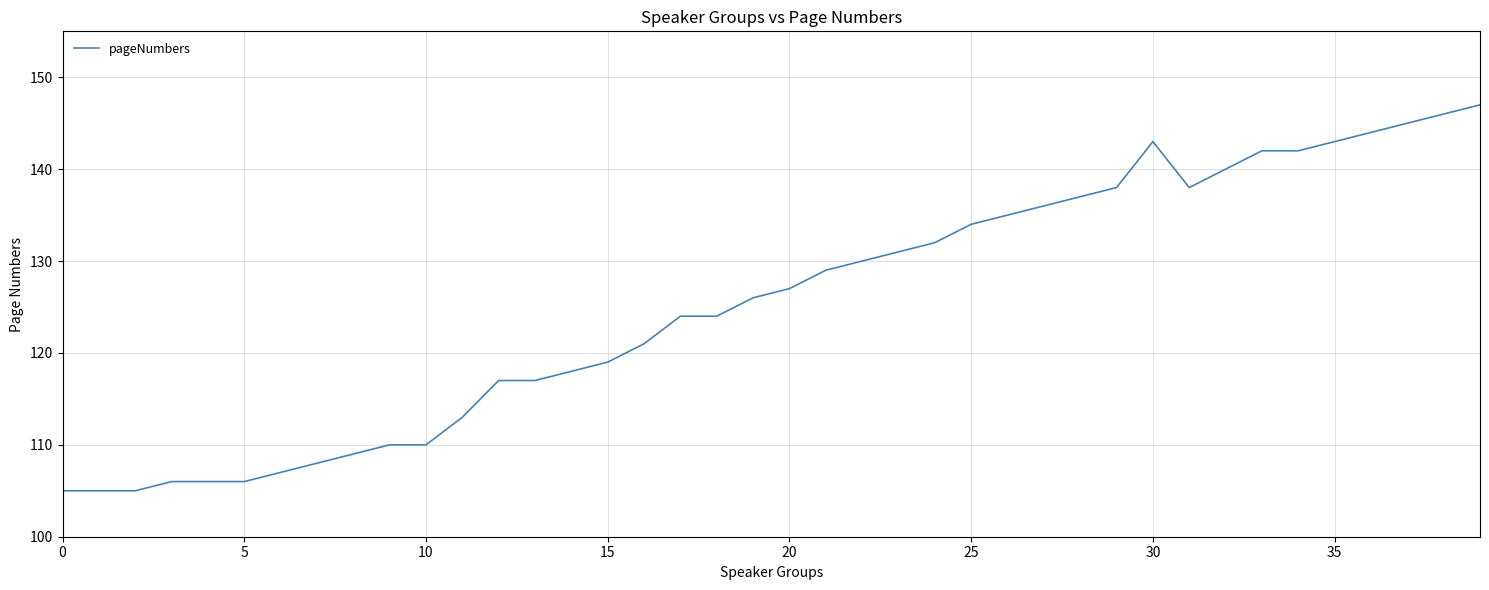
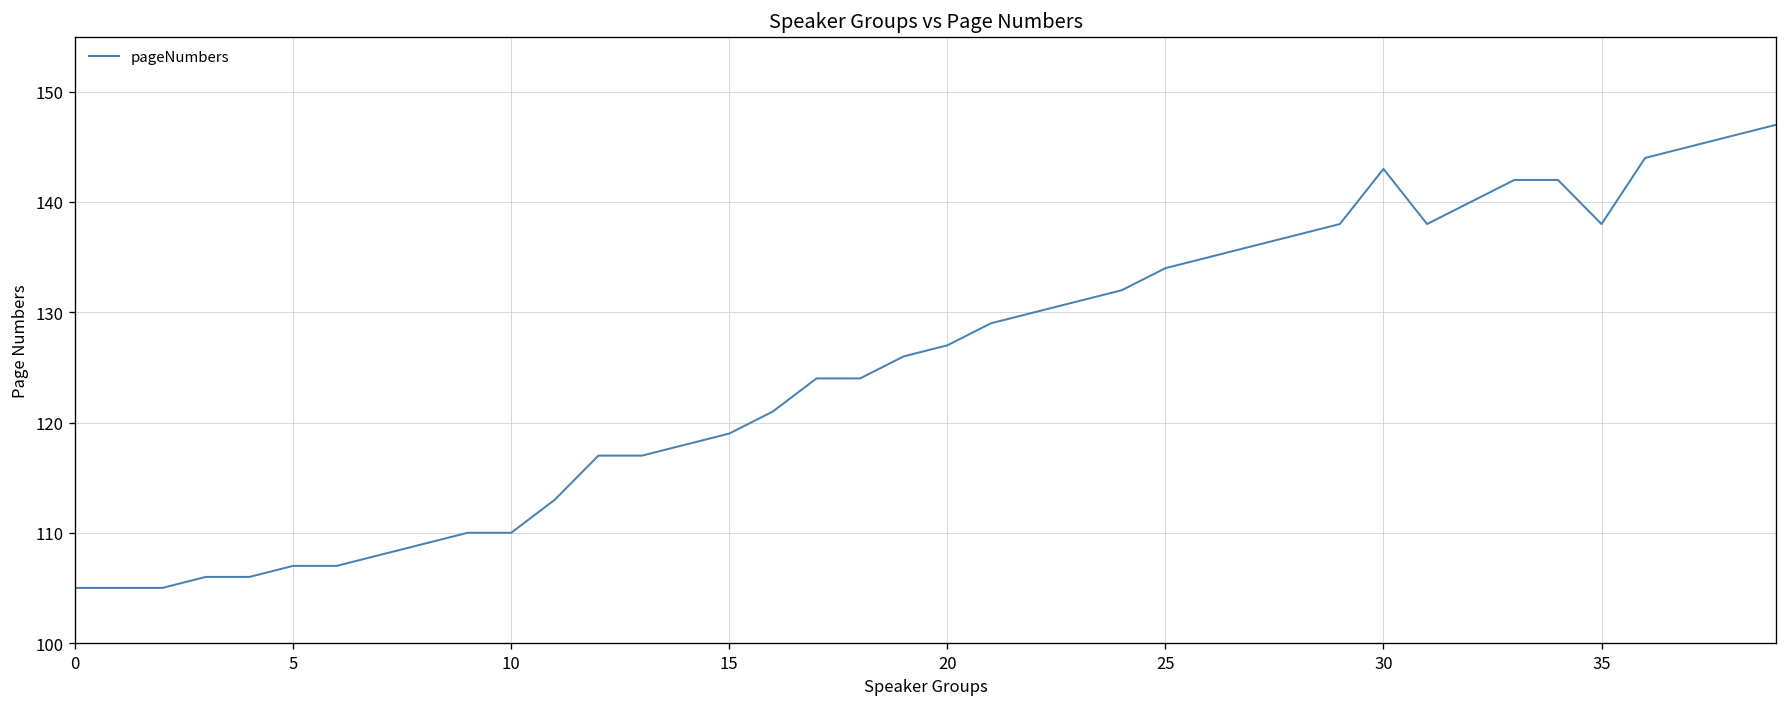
5: 106 -> 107
35: 143 -> 138
